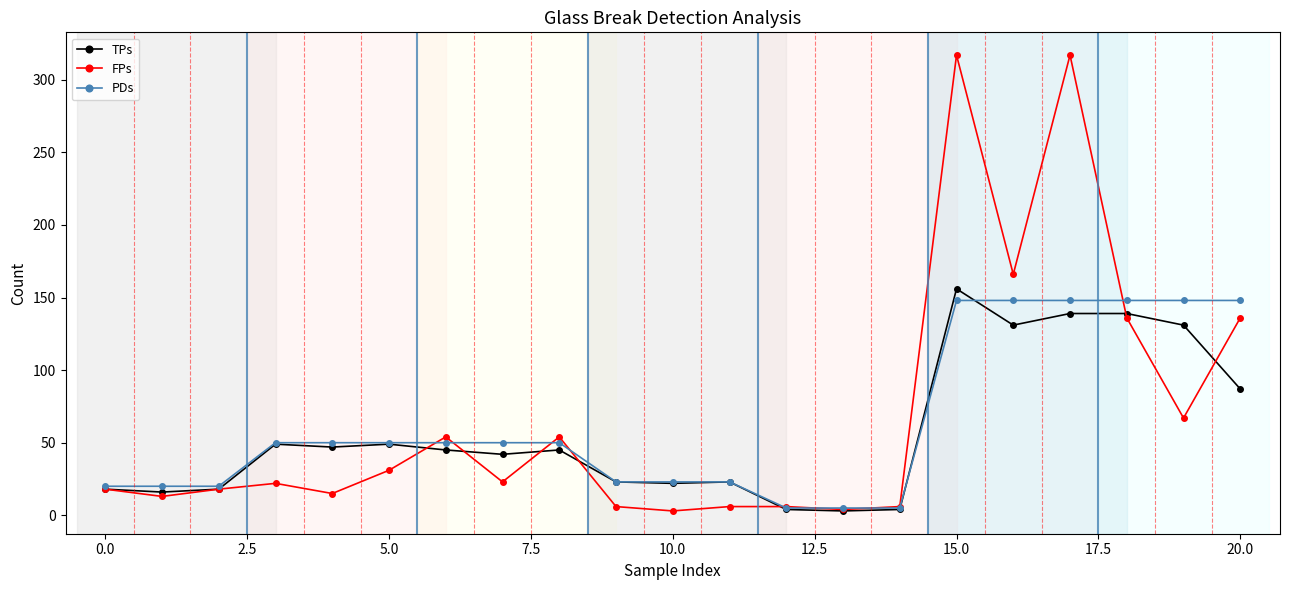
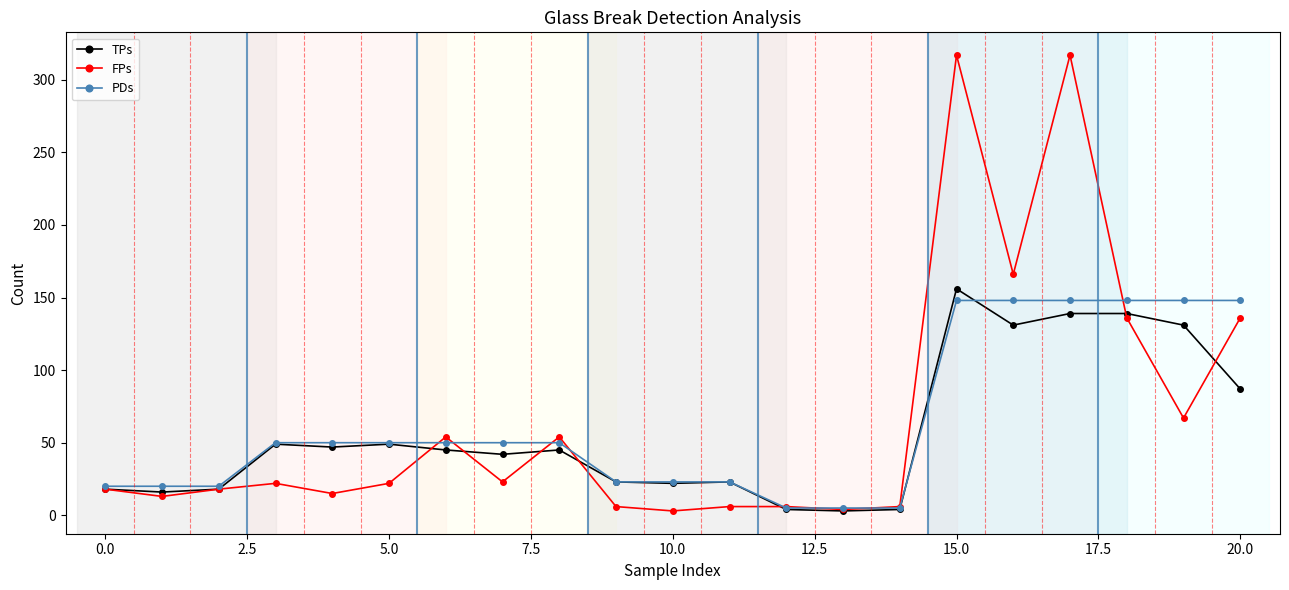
FPs, 5.0: 31 -> 22
